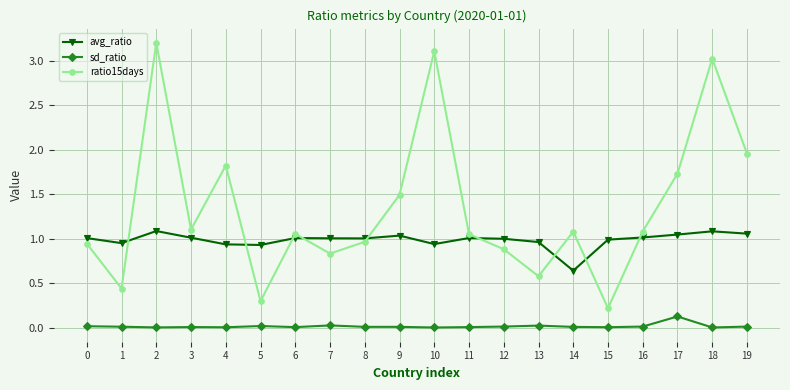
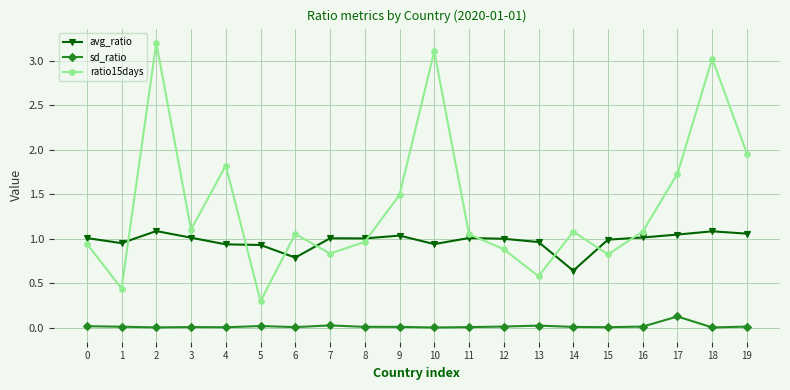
avg_ratio, 6: 1.0 -> 0.8
ratio15days, 15: 0.2 -> 0.8
